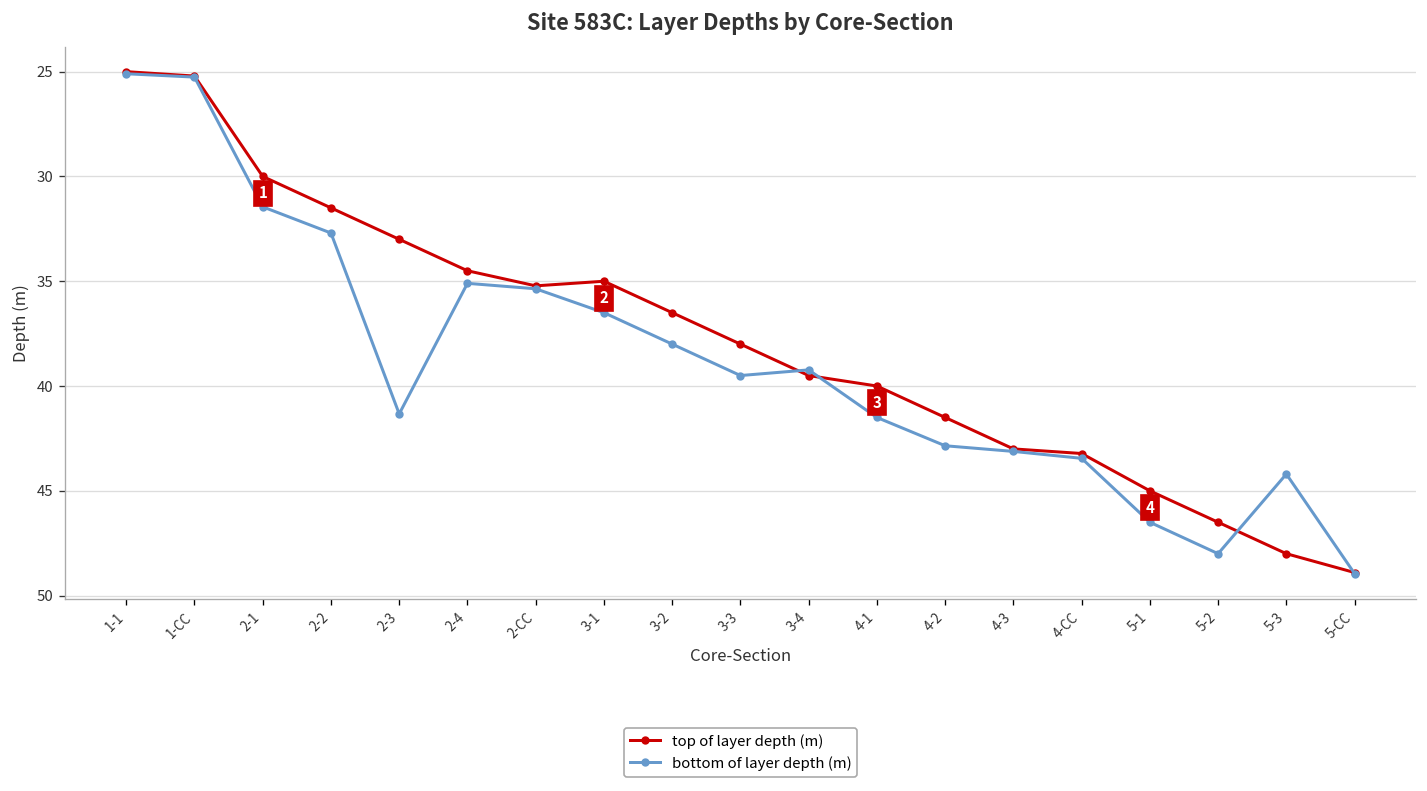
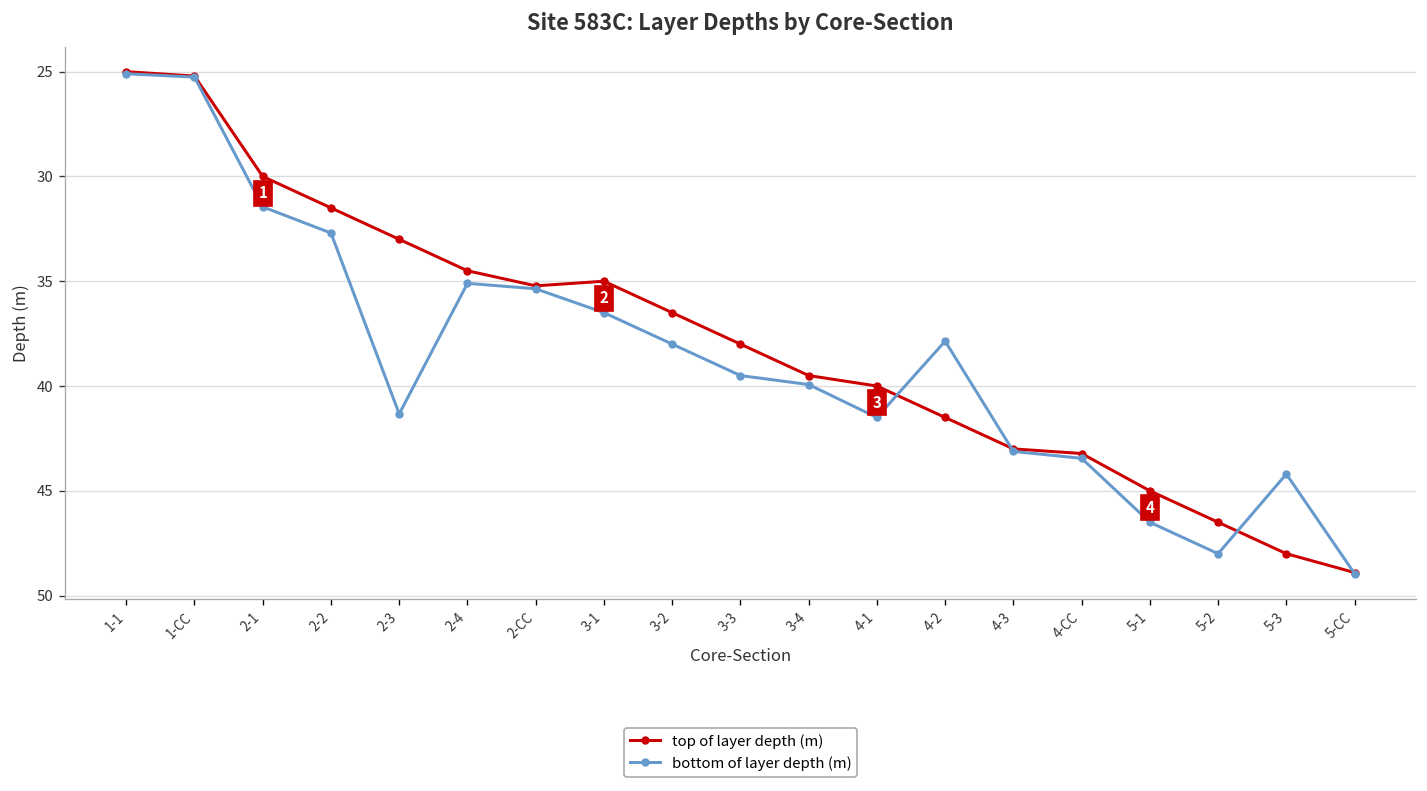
bottom of layer depth (m), 3-4: 39.2 -> 39.9
bottom of layer depth (m), 4-2: 42.9 -> 37.9
